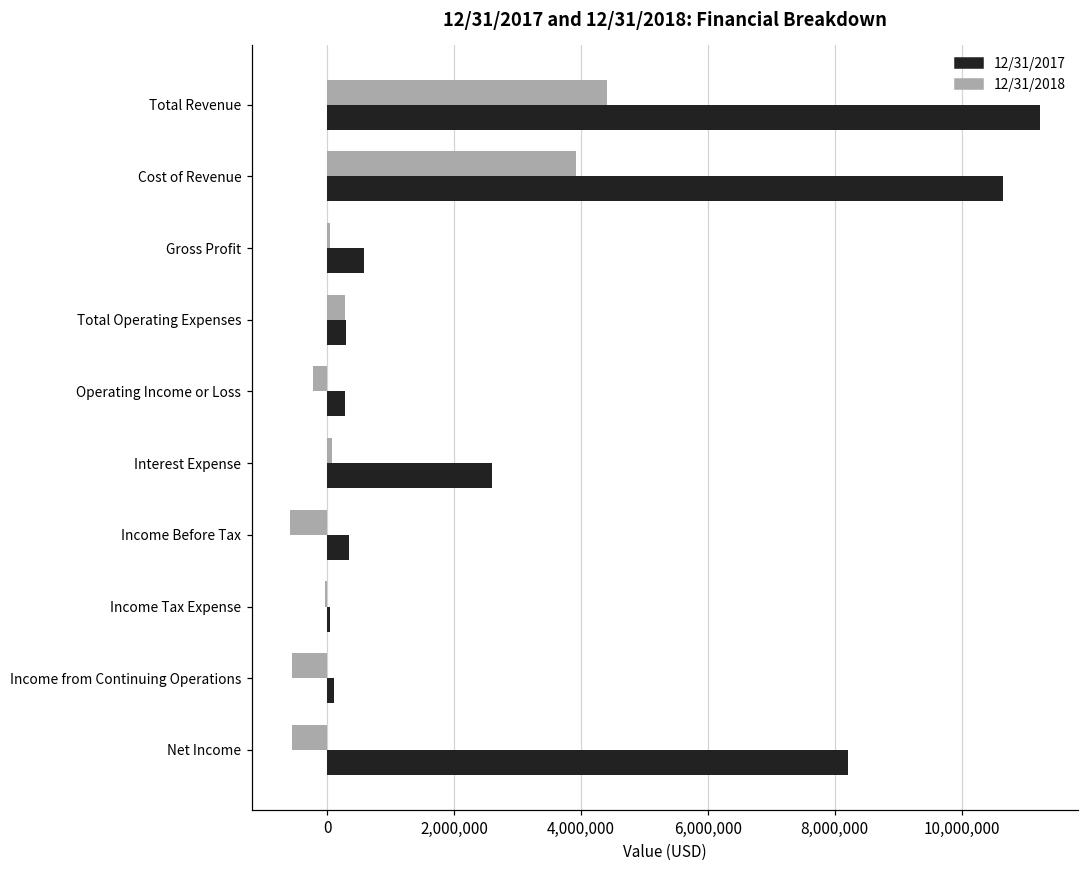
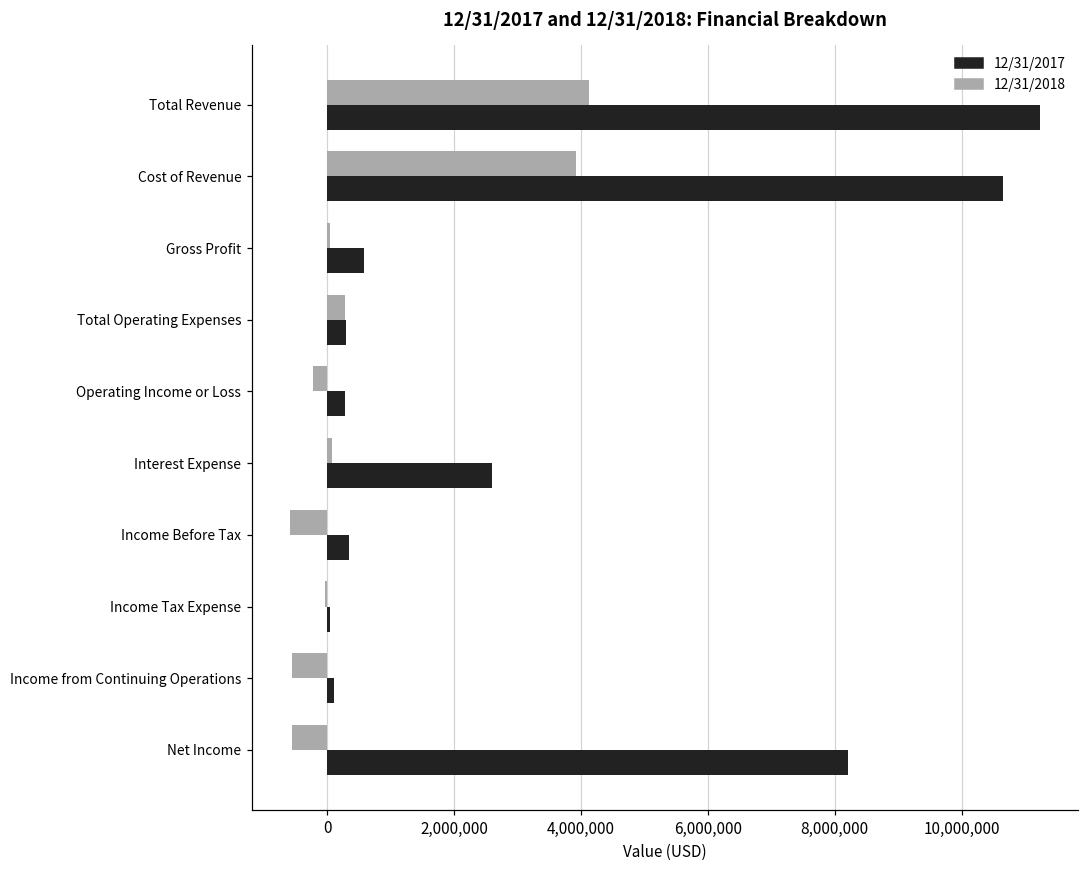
12/31/2018, Total Revenue: 4,400,000 -> 4,100,000
